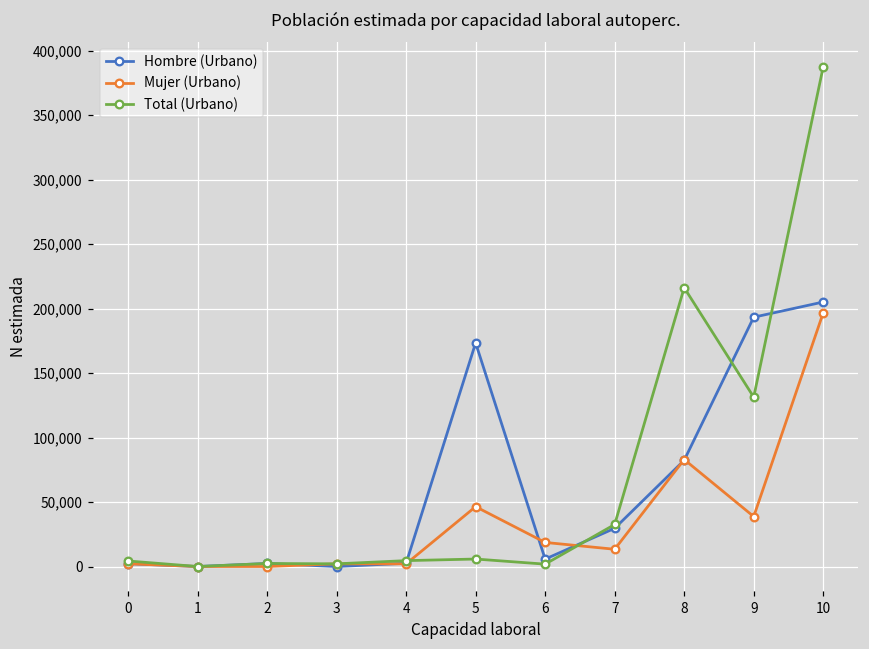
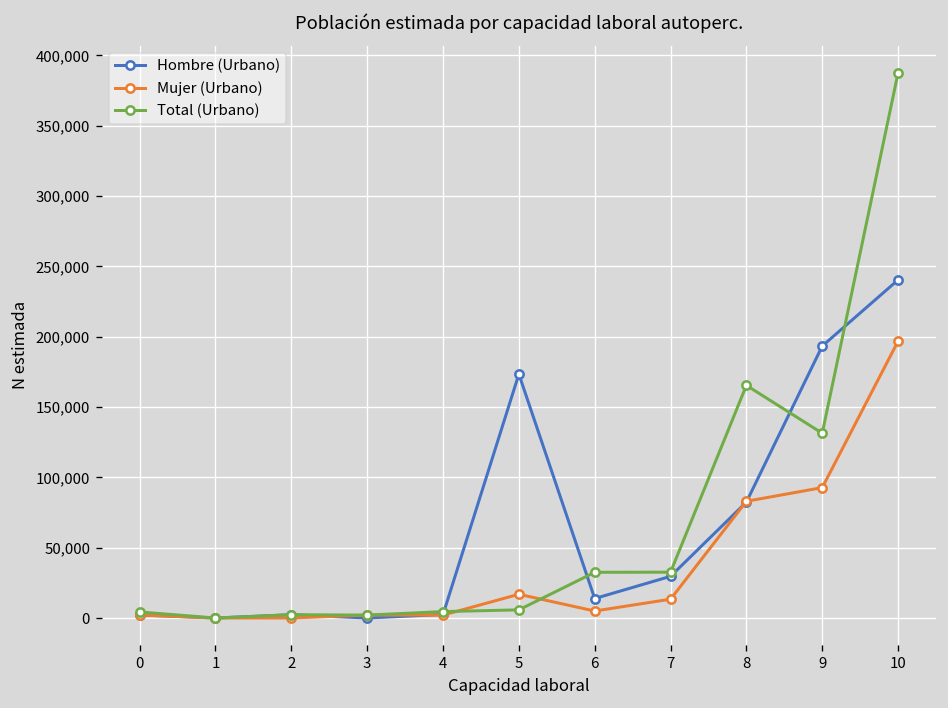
Mujer (Urbano), 5: 46,000 -> 17,000
Hombre (Urbano), 6: 6,000 -> 14,000
Mujer (Urbano), 6: 19,000 -> 5,000
Total (Urbano), 6: 2,000 -> 32,000
Total (Urbano), 8: 216,000 -> 165,000
Mujer (Urbano), 9: 39,000 -> 93,000
Hombre (Urbano), 10: 205,000 -> 240,000
